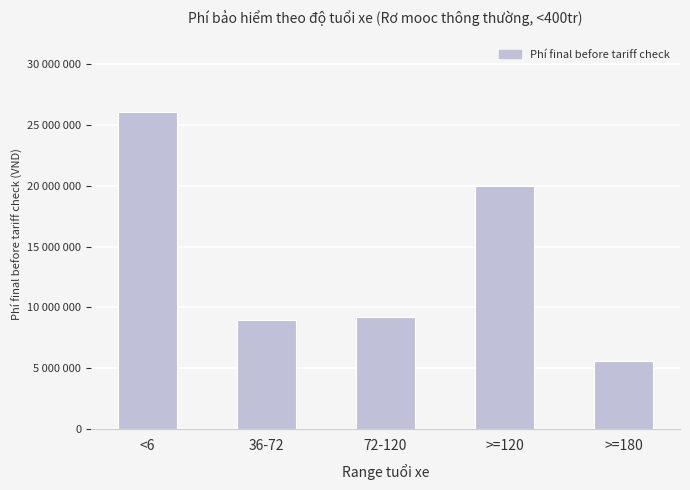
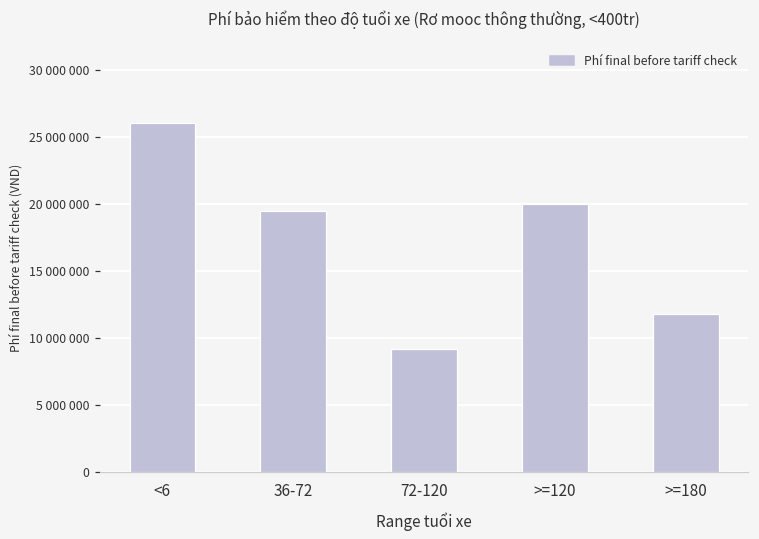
36-72: 9000000 -> 19500000
>=180: 5600000 -> 11800000
